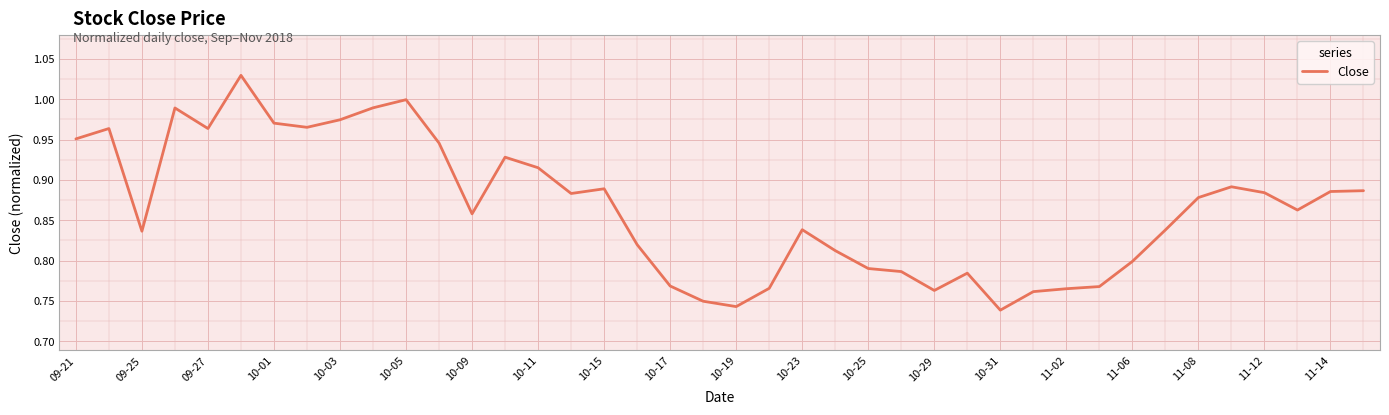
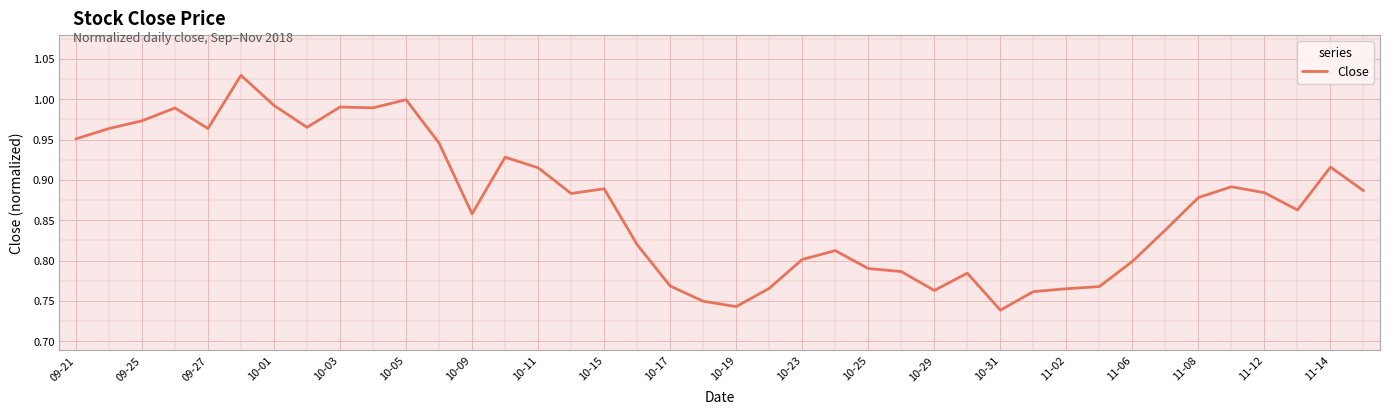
09-25: 0.84 -> 0.97
10-01: 0.97 -> 0.99
10-03: 0.97 -> 0.99
10-23: 0.84 -> 0.80
11-14: 0.89 -> 0.92
